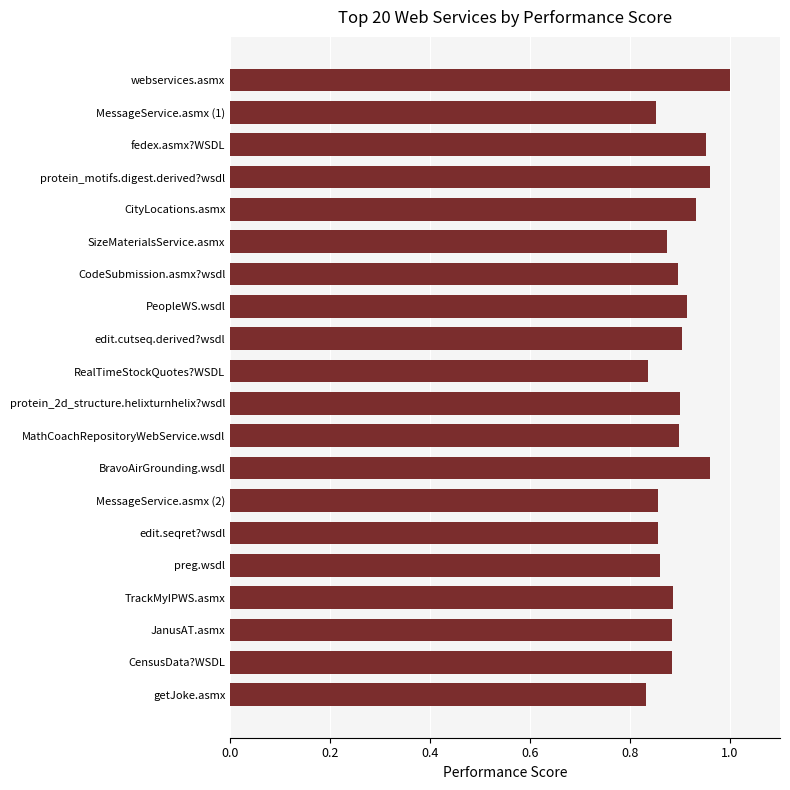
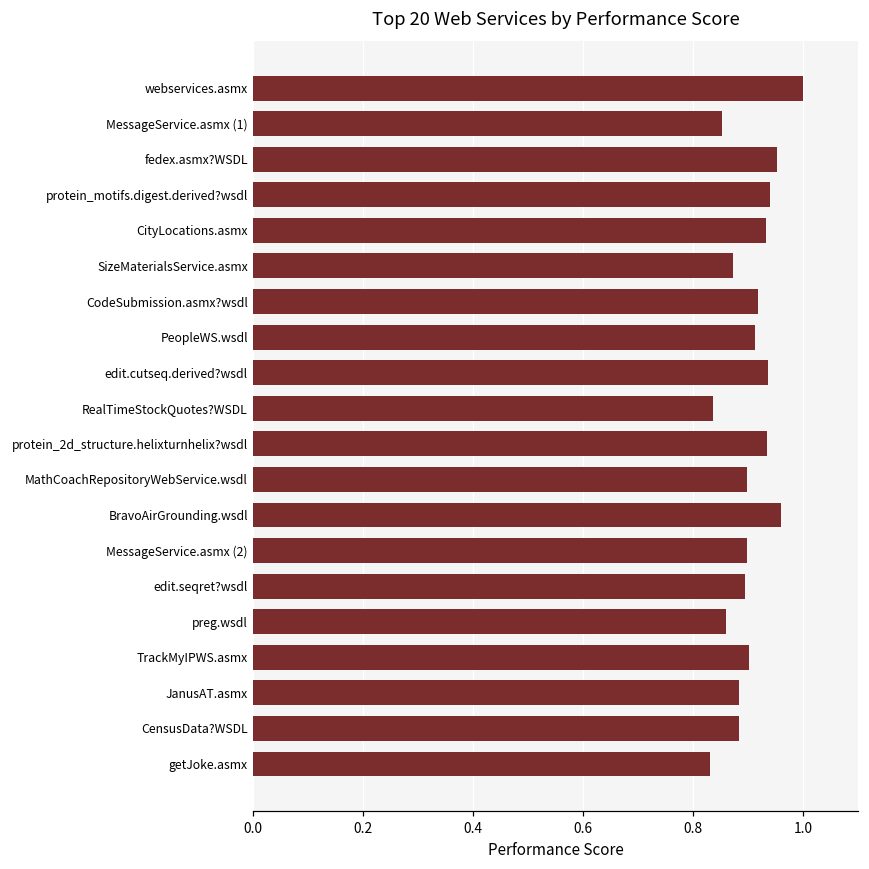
protein_motifs.digest.derived?wsdl: 0.96 -> 0.94
CodeSubmission.asmx?wsdl: 0.90 -> 0.92
edit.cutseq.derived?wsdl: 0.90 -> 0.94
protein_2d_structure.helixturnhelix?wsdl: 0.90 -> 0.93
MessageService.asmx (2): 0.86 -> 0.90
edit.seqret?wsdl: 0.86 -> 0.89
TrackMyIPWS.asmx: 0.89 -> 0.90
